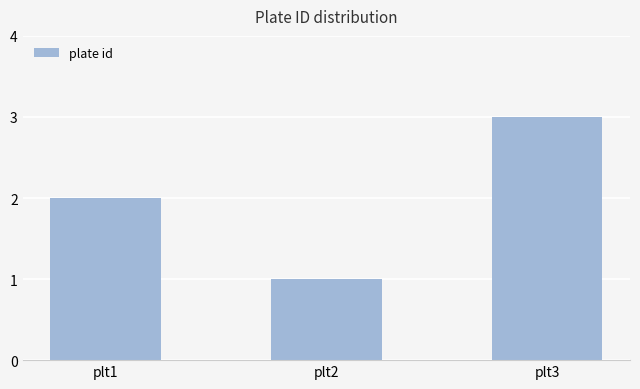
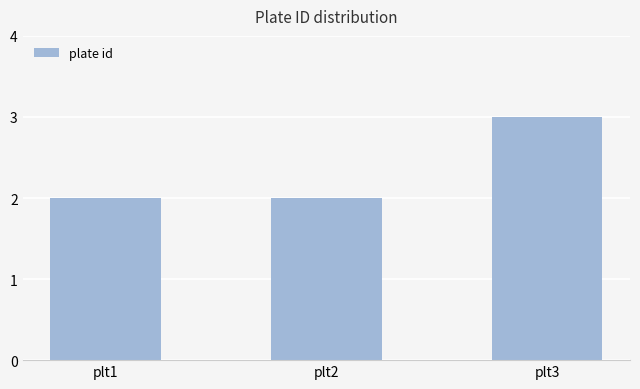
plt2: 1 -> 2
